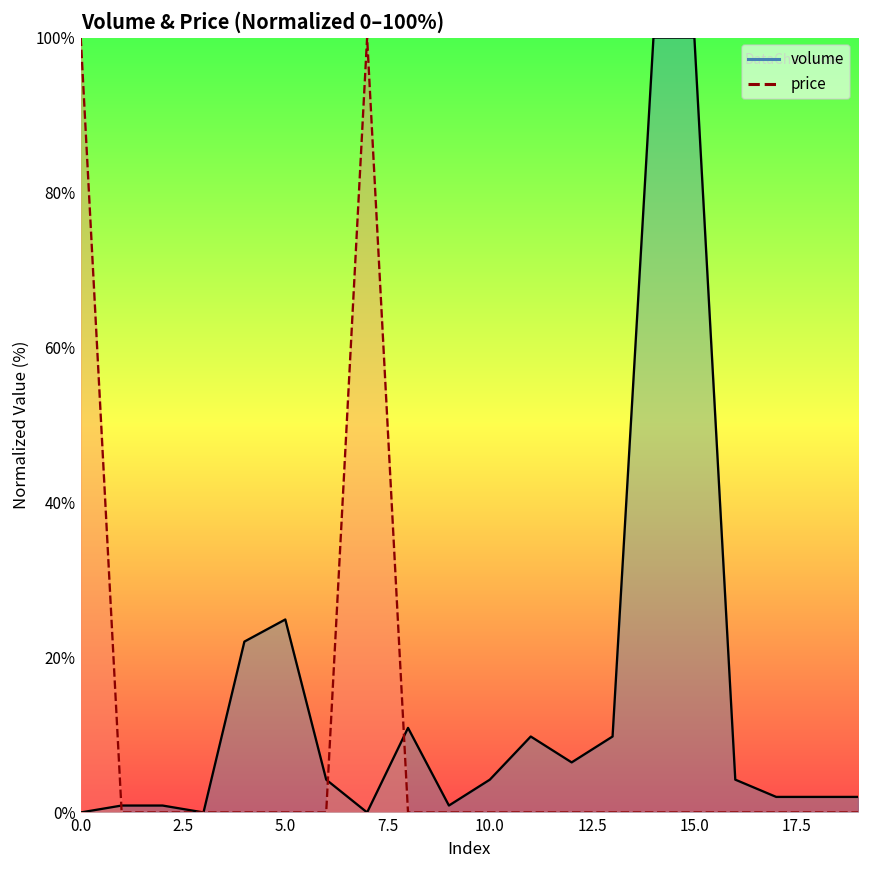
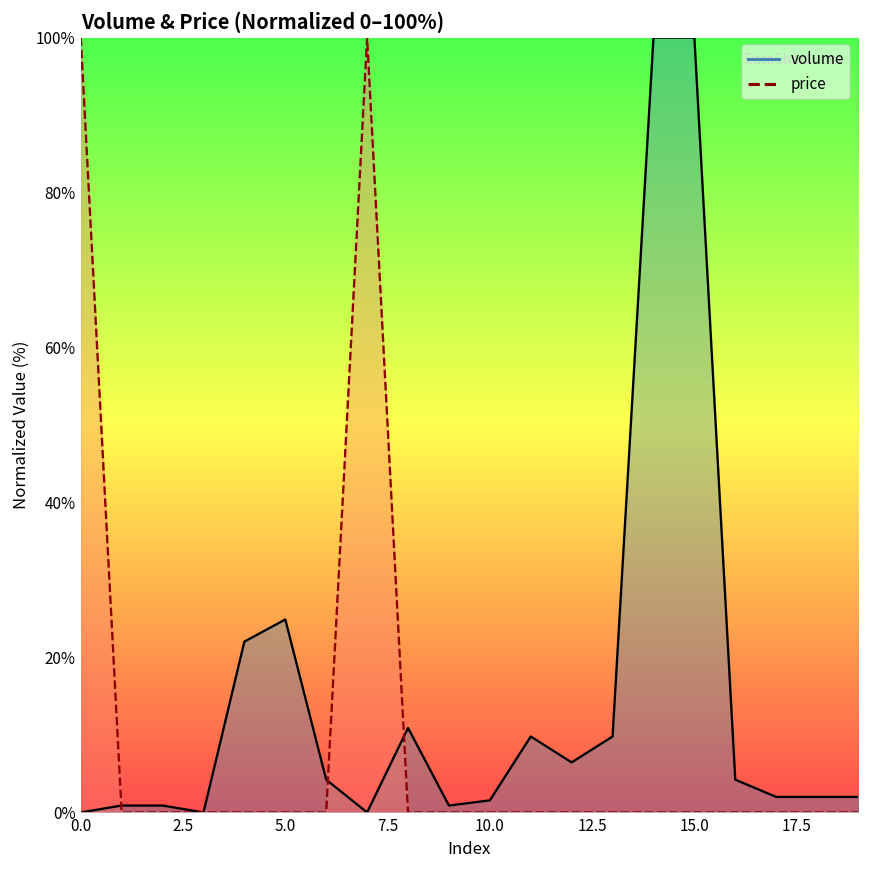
volume, 10.0: 4% -> 2%
